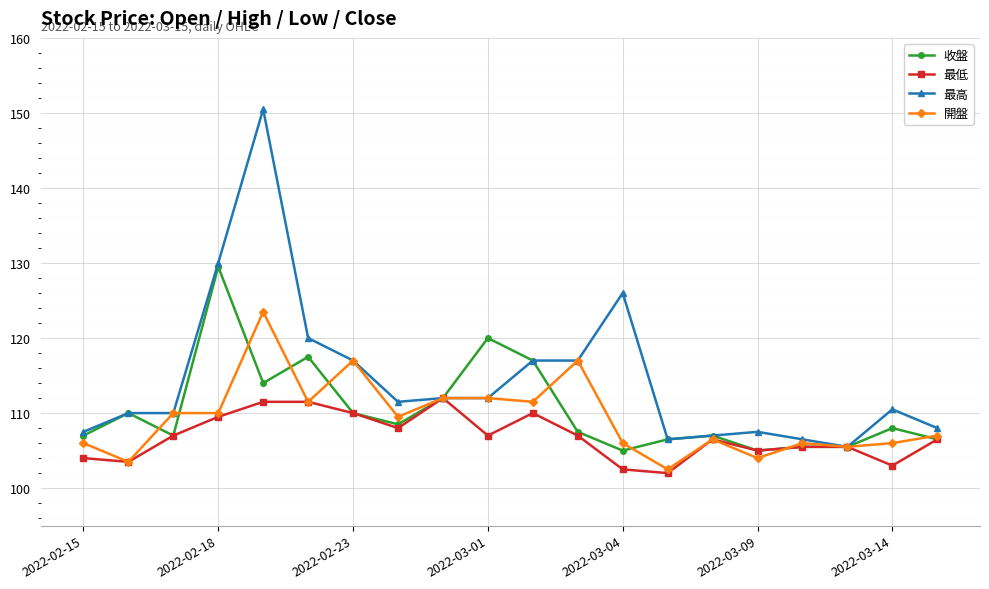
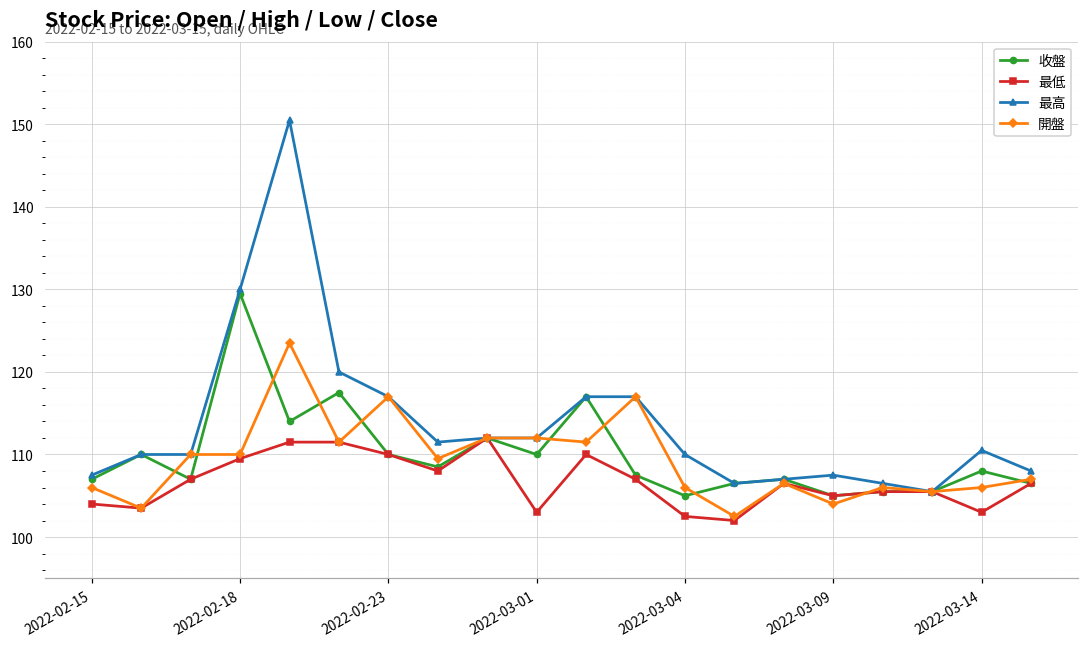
收盤, 2022-03-01: 120 -> 110
最低, 2022-03-01: 107 -> 103
最高, 2022-03-04: 126 -> 110
